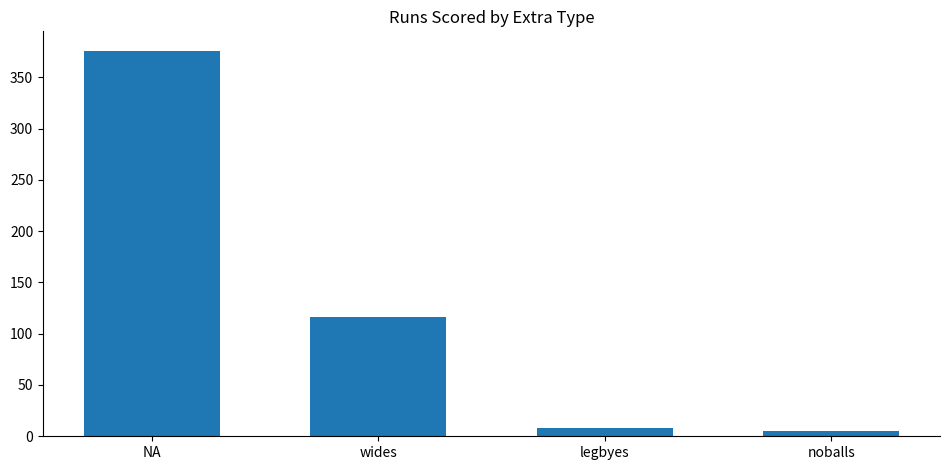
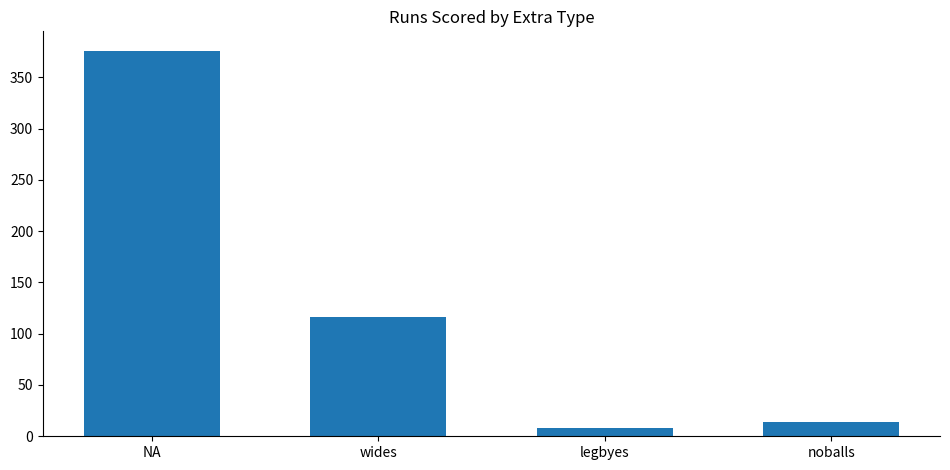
noballs: 5 -> 14
